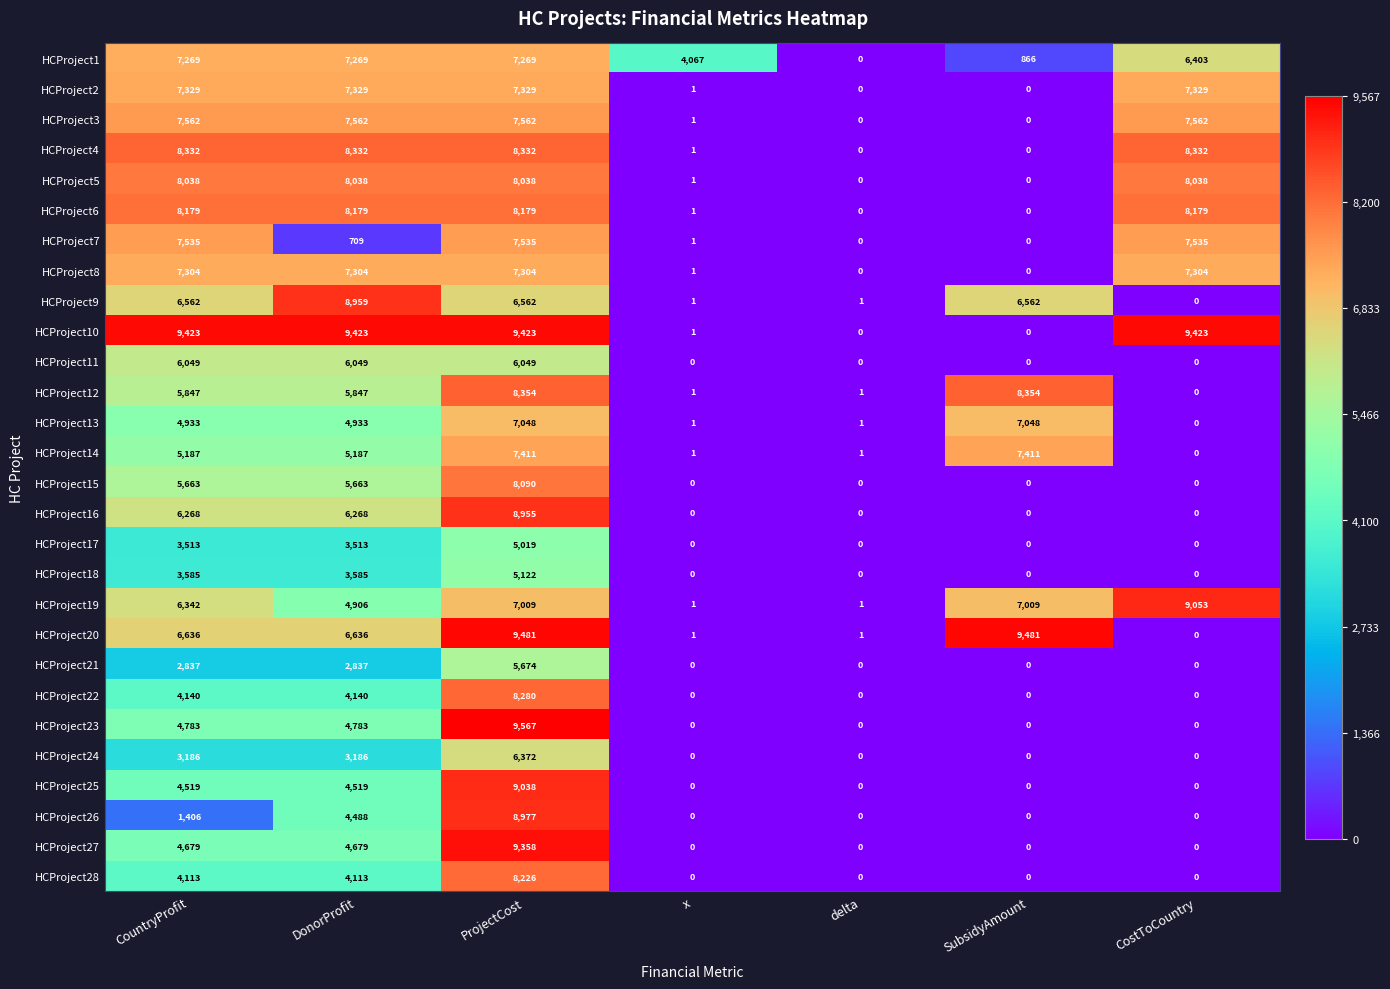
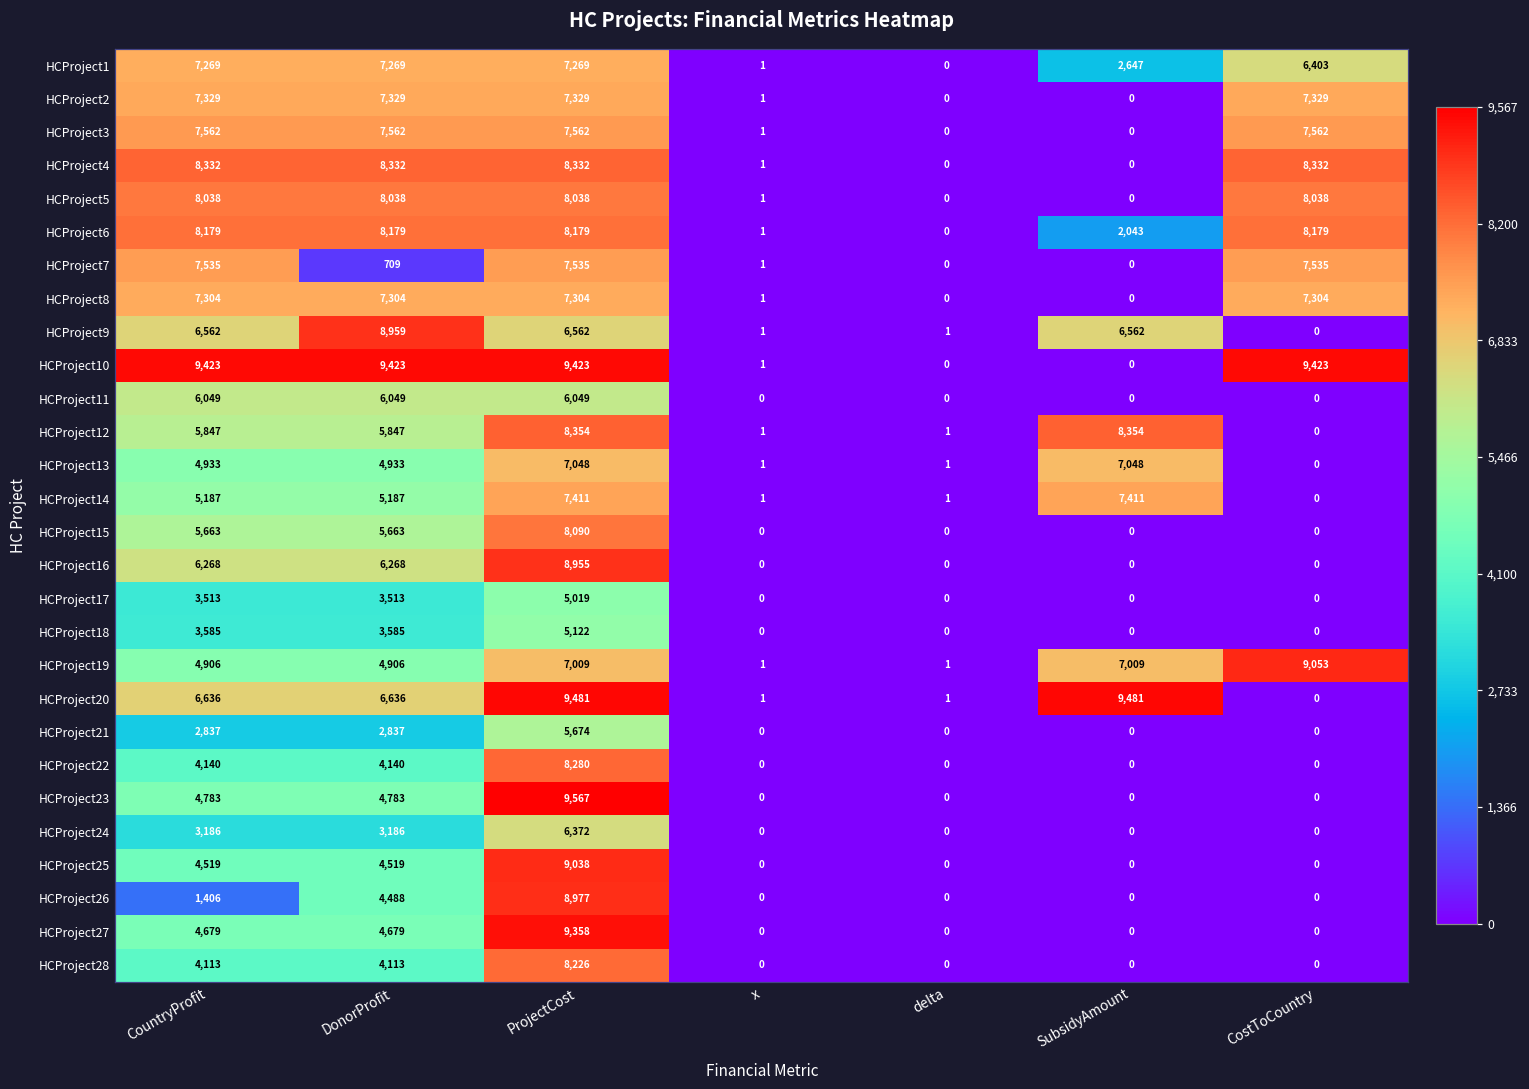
HCProject1, x: 4,067 -> 1
HCProject1, SubsidyAmount: 866 -> 2,647
HCProject6, SubsidyAmount: 0 -> 2,043
HCProject19, CountryProfit: 6,342 -> 4,906
